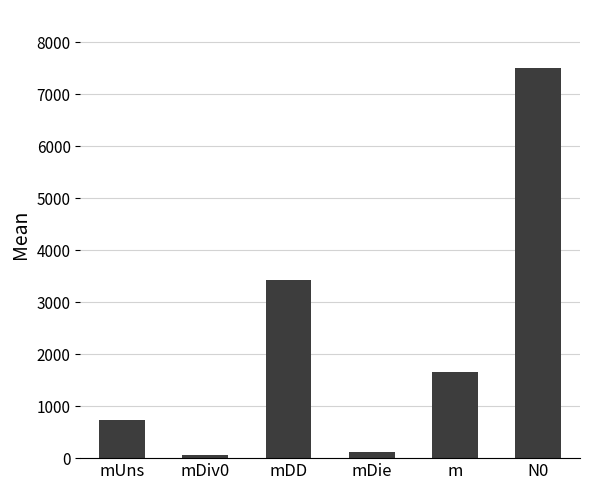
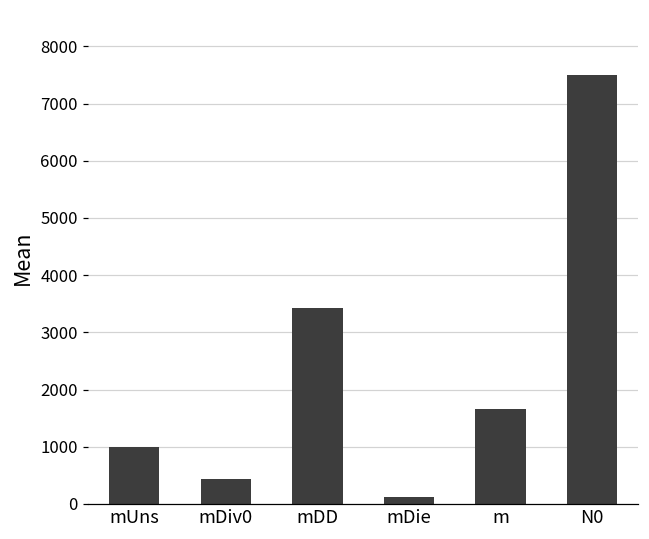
mUns: 700 -> 1000
mDiv0: 100 -> 400
